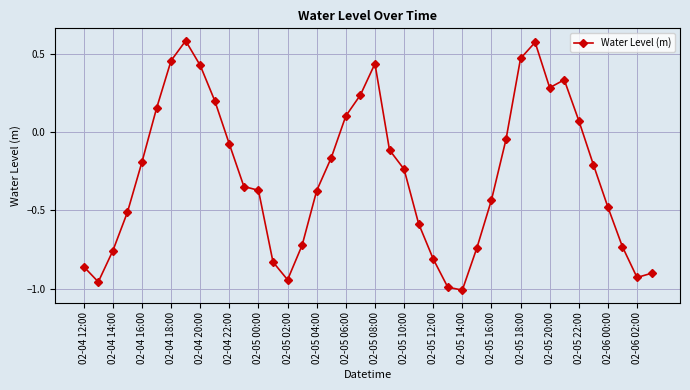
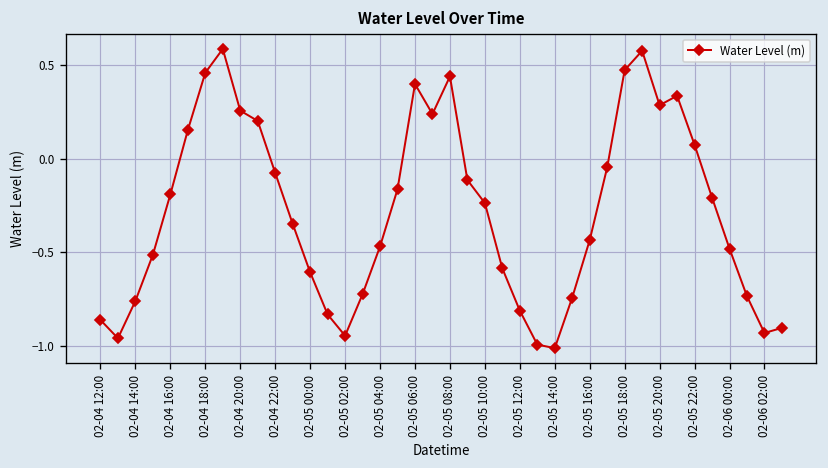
02-04 20:00: 0.43 -> 0.26
02-05 00:00: -0.37 -> -0.61
02-05 04:00: -0.37 -> -0.47
02-05 06:00: 0.10 -> 0.40
